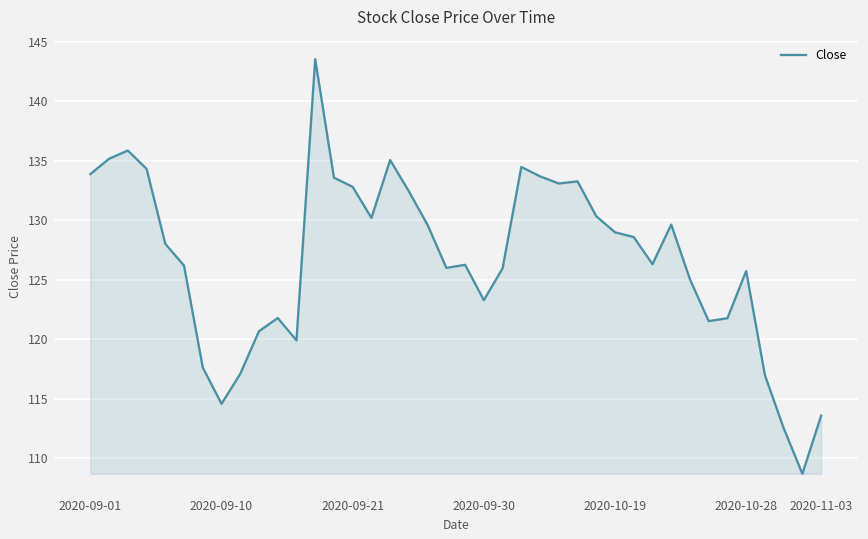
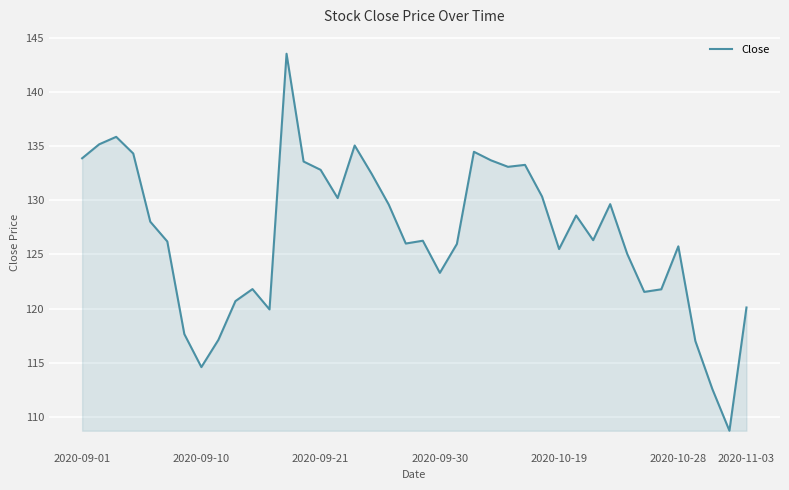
2020-10-19: 129.0 -> 125.5
2020-11-03: 113.6 -> 120.1
